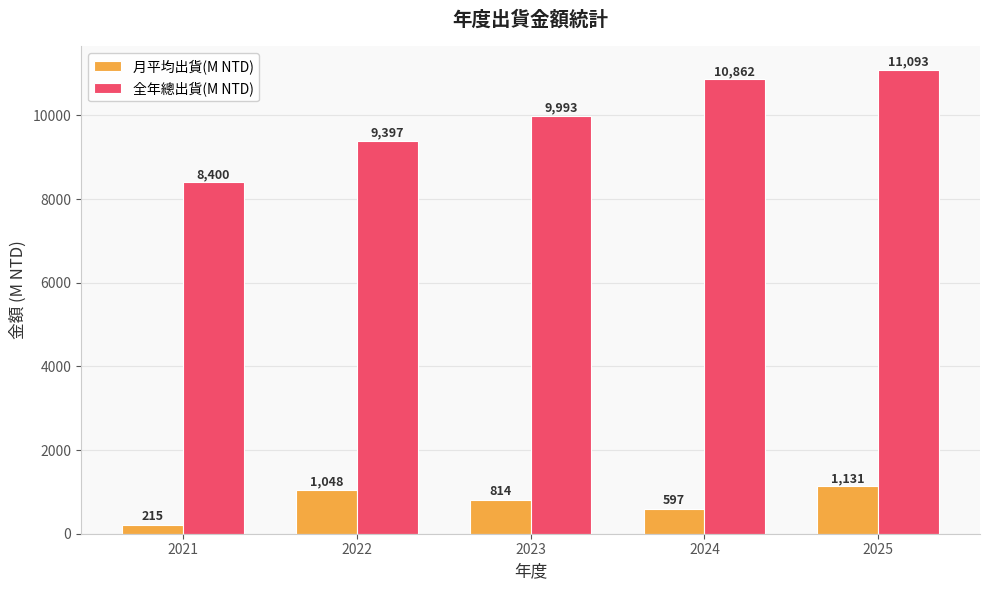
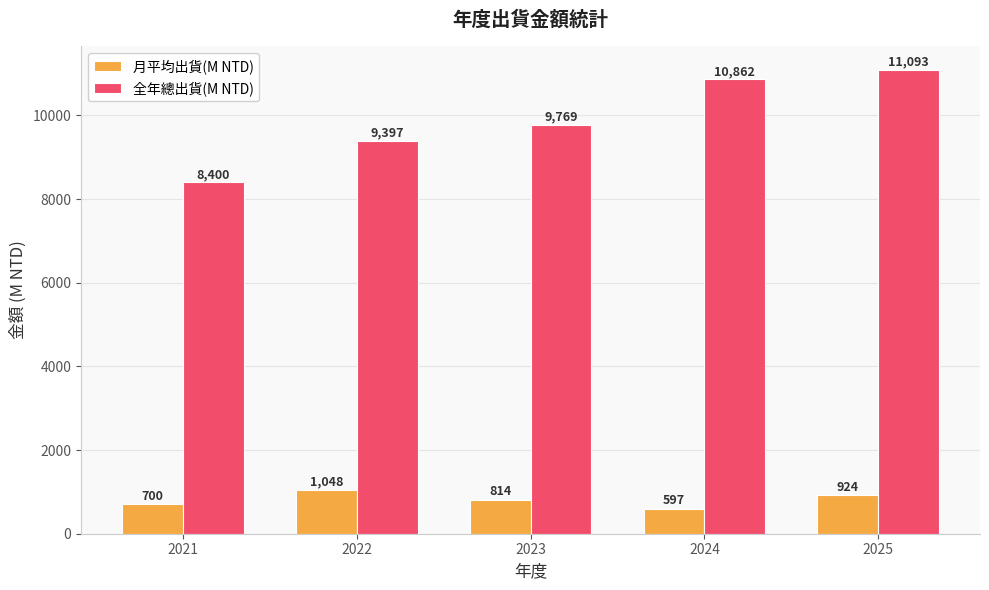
月平均出貨(M NTD), 2021: 215 -> 700
全年總出貨(M NTD), 2023: 9,993 -> 9,769
月平均出貨(M NTD), 2025: 1,131 -> 924
